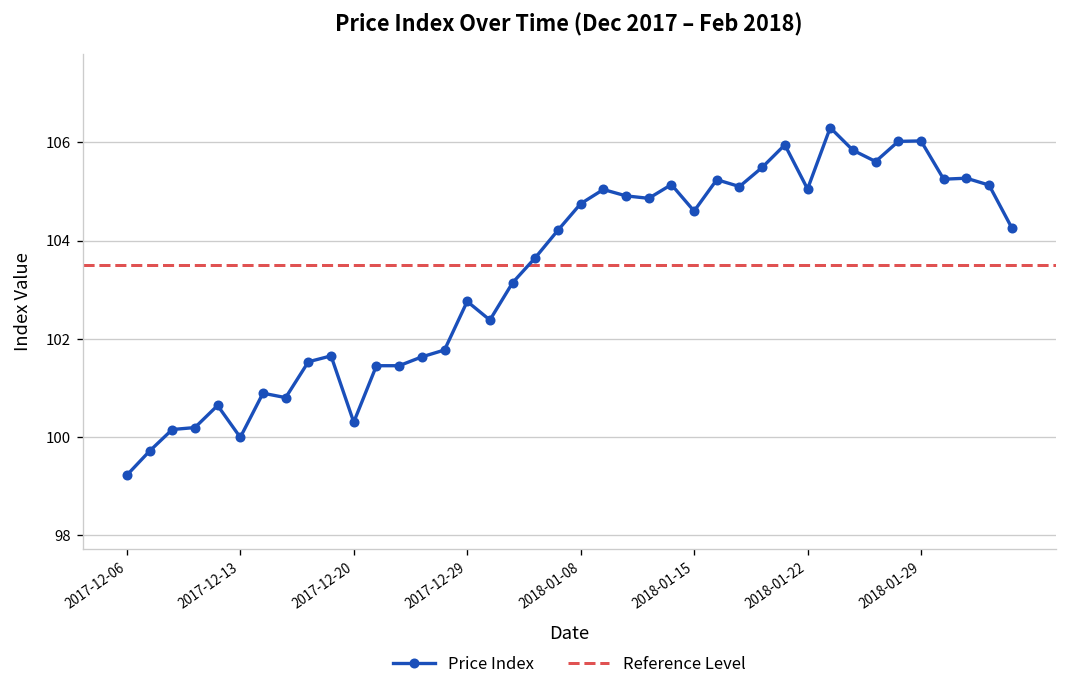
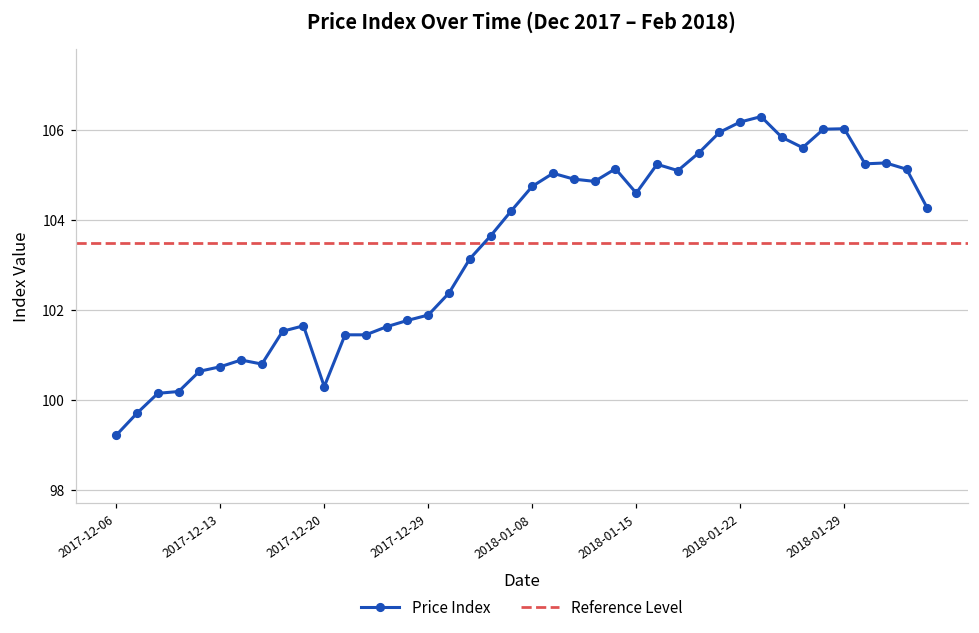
2017-12-13: 100.0 -> 100.7
2017-12-29: 102.8 -> 101.9
2018-01-22: 105.1 -> 106.2
